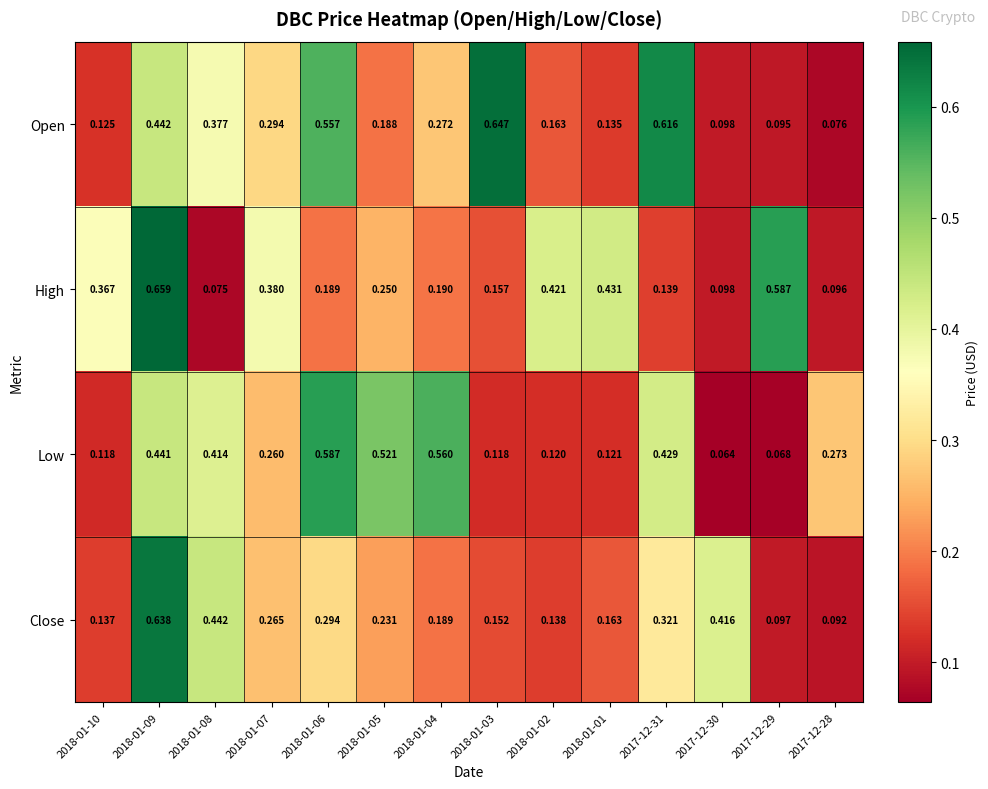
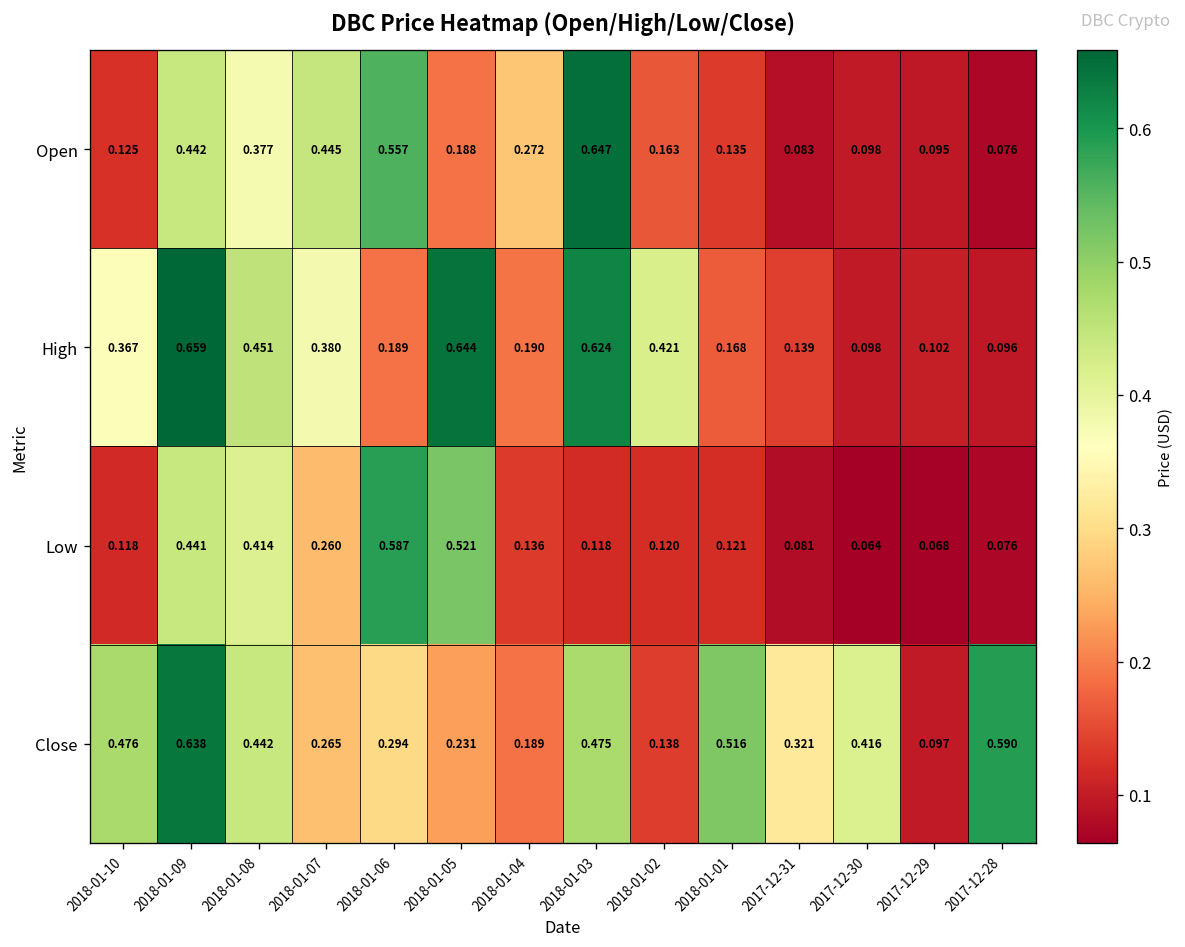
Open, 2018-01-07: 0.294 -> 0.445
Open, 2017-12-31: 0.616 -> 0.083
High, 2018-01-08: 0.075 -> 0.451
High, 2018-01-05: 0.250 -> 0.644
High, 2018-01-03: 0.157 -> 0.624
High, 2018-01-01: 0.431 -> 0.168
High, 2017-12-29: 0.587 -> 0.102
Low, 2018-01-04: 0.560 -> 0.136
Low, 2017-12-31: 0.429 -> 0.081
Low, 2017-12-28: 0.273 -> 0.076
Close, 2018-01-10: 0.137 -> 0.476
Close, 2018-01-03: 0.152 -> 0.475
Close, 2018-01-01: 0.163 -> 0.516
Close, 2017-12-28: 0.092 -> 0.590
